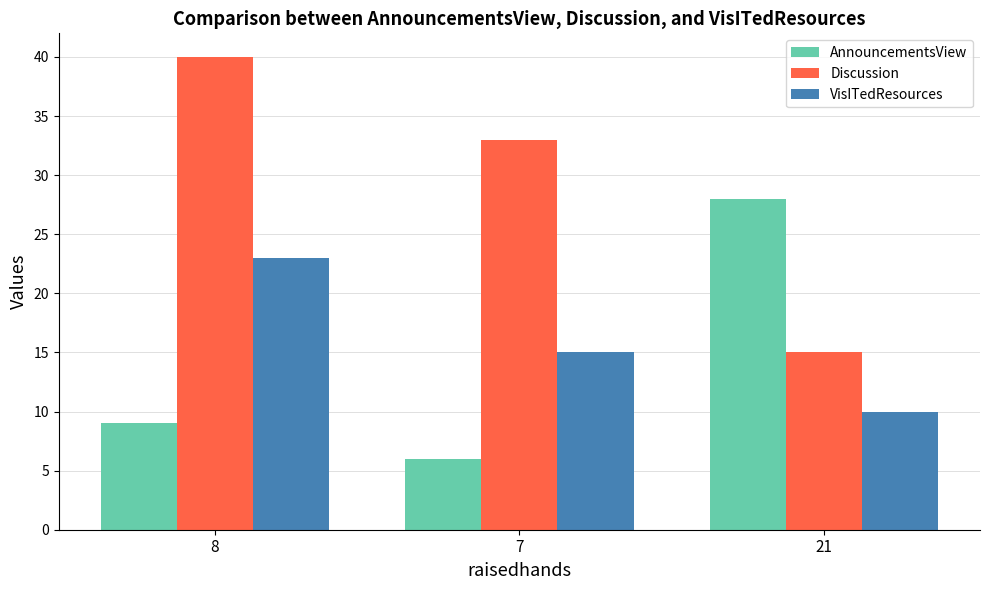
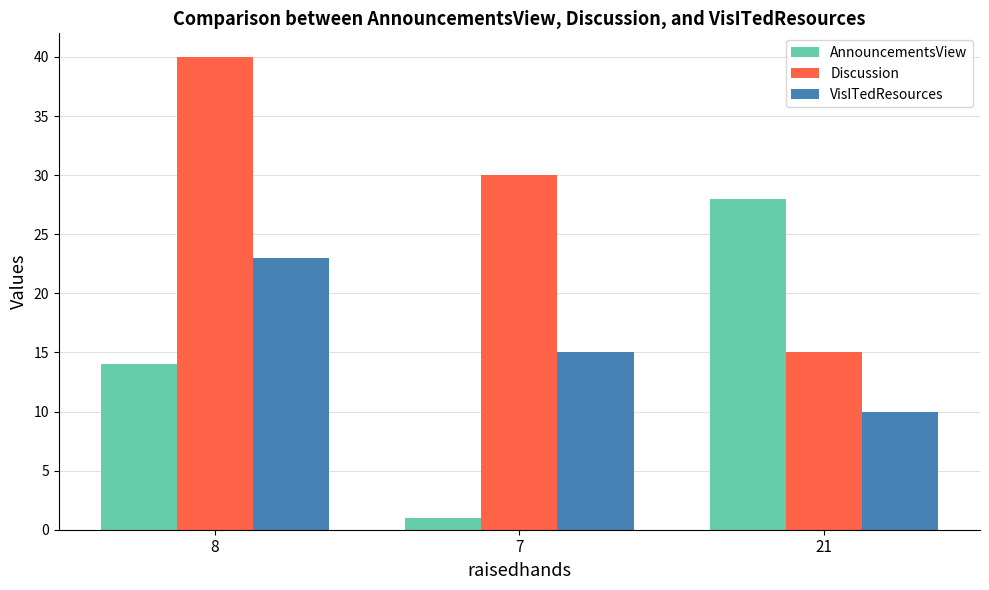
AnnouncementsView, 8: 9 -> 14
AnnouncementsView, 7: 6 -> 1
Discussion, 7: 33 -> 30
